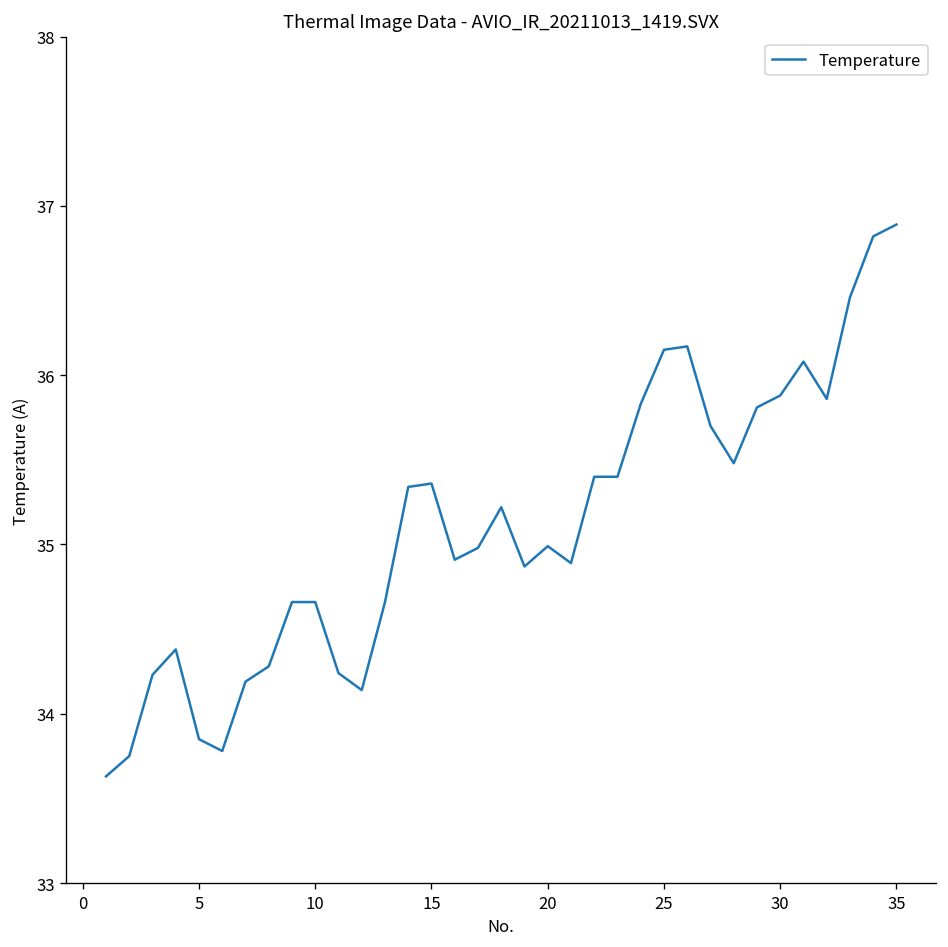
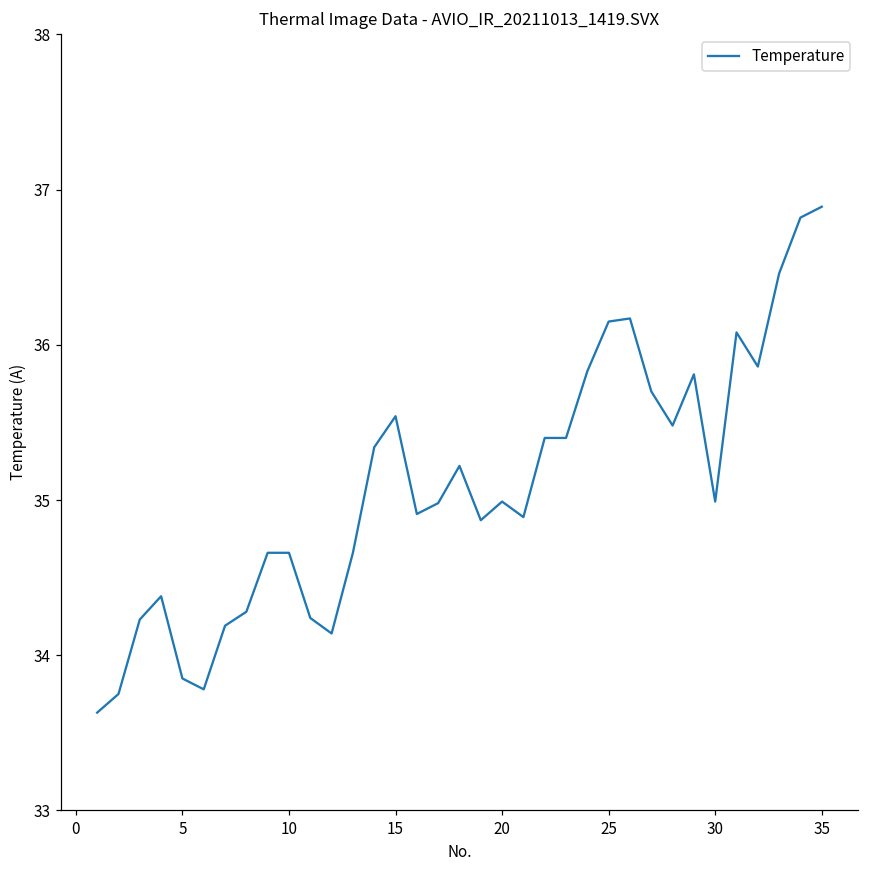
15: 35.36 -> 35.54
30: 35.88 -> 34.99
